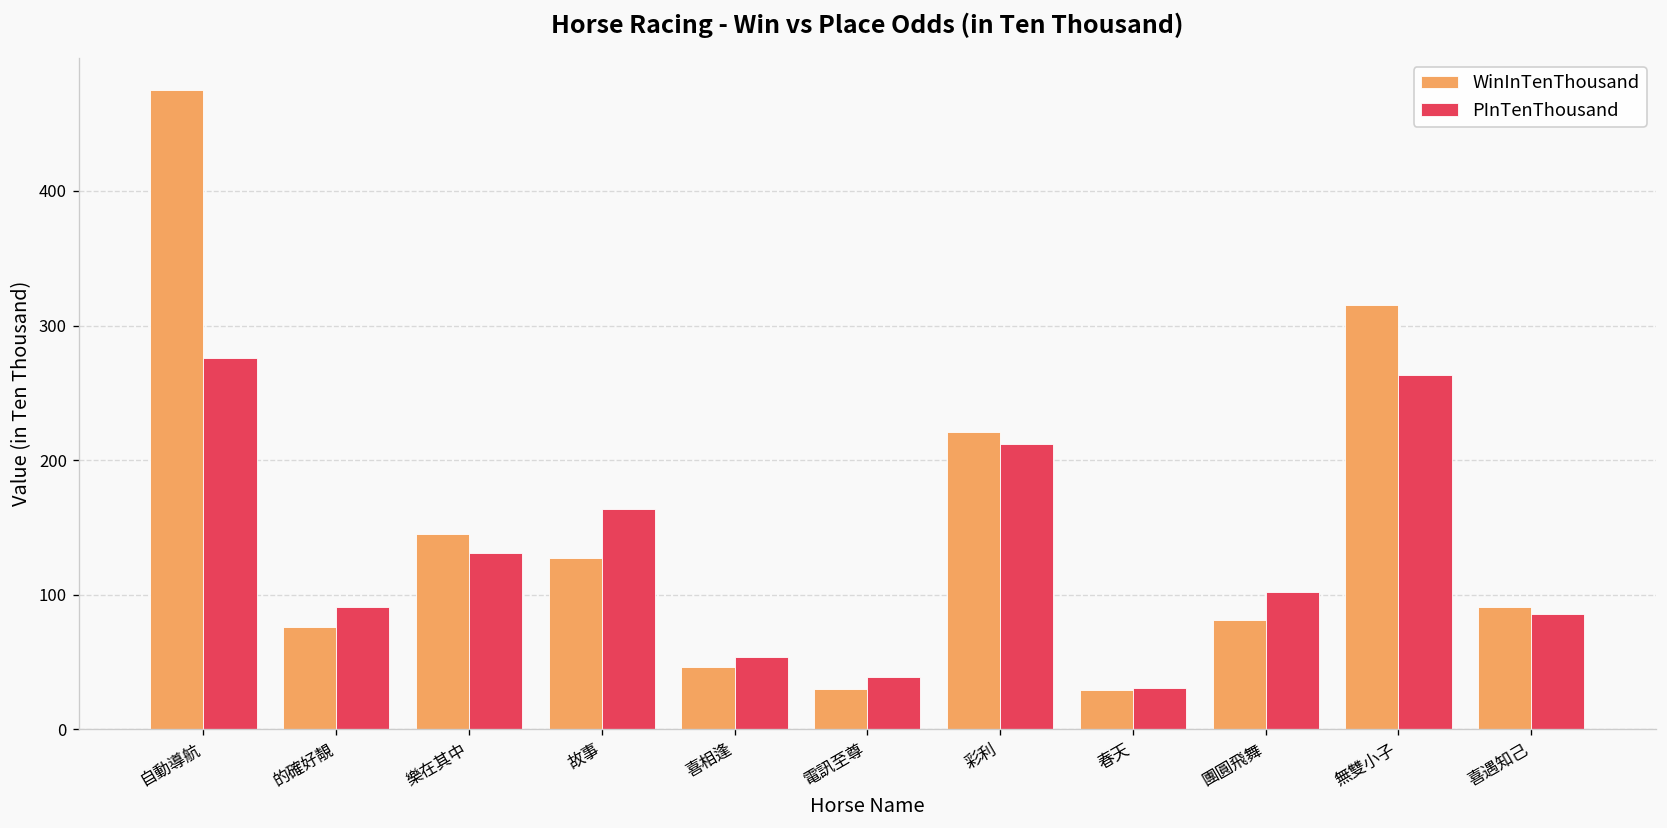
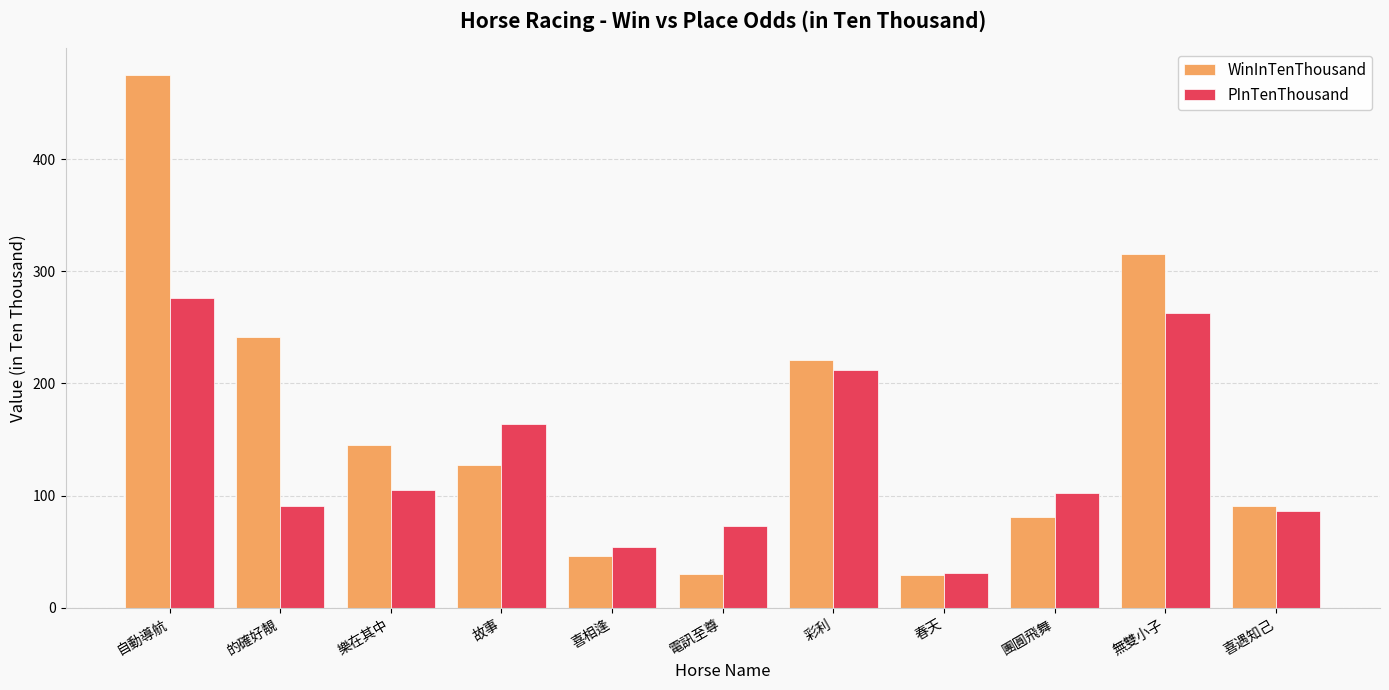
WinInTenThousand, 的確好靚: 76 -> 241
PInTenThousand, 樂在其中: 131 -> 105
PInTenThousand, 電訊至尊: 39 -> 73
